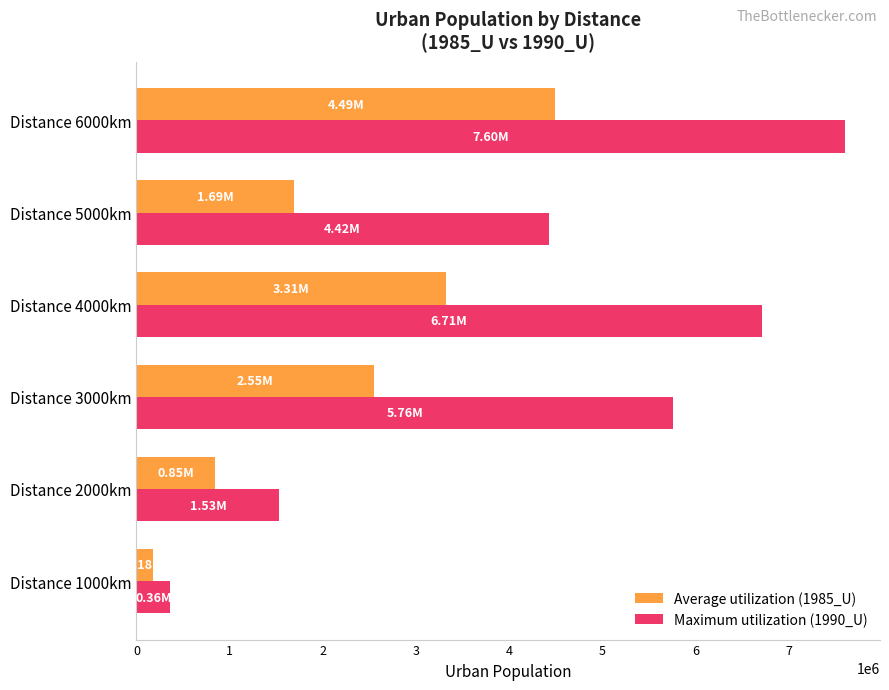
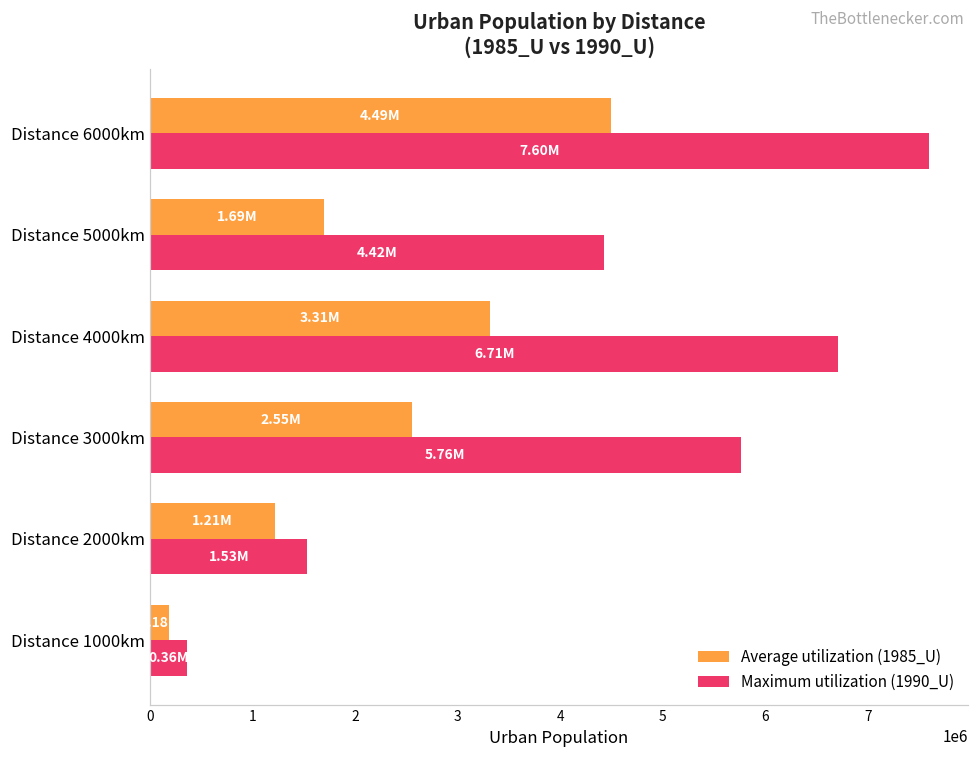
Average utilization (1985_U), Distance 2000km: 0.85M -> 1.21M
